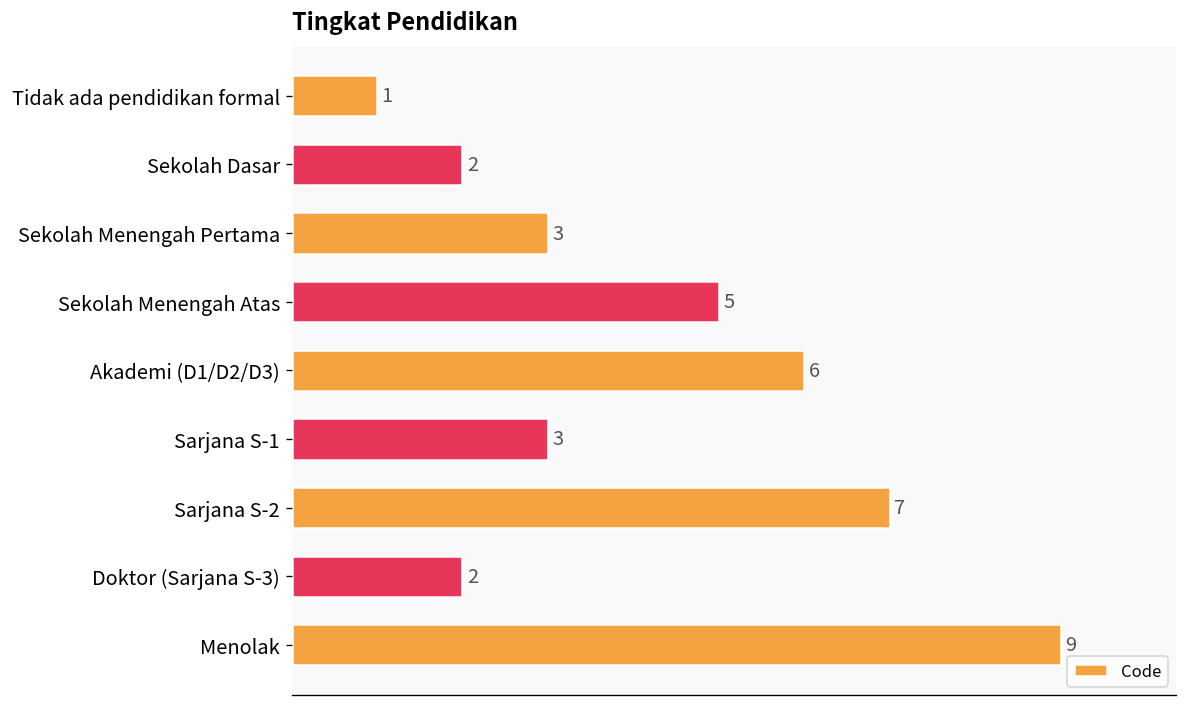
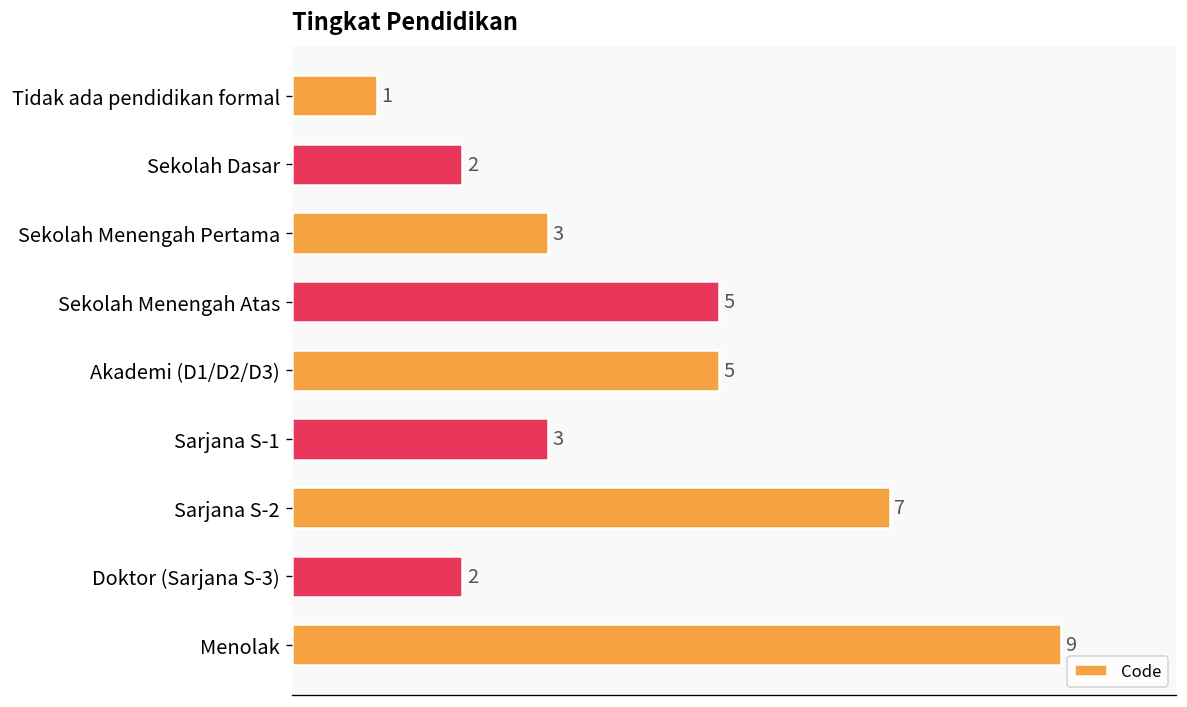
Akademi (D1/D2/D3): 6 -> 5
